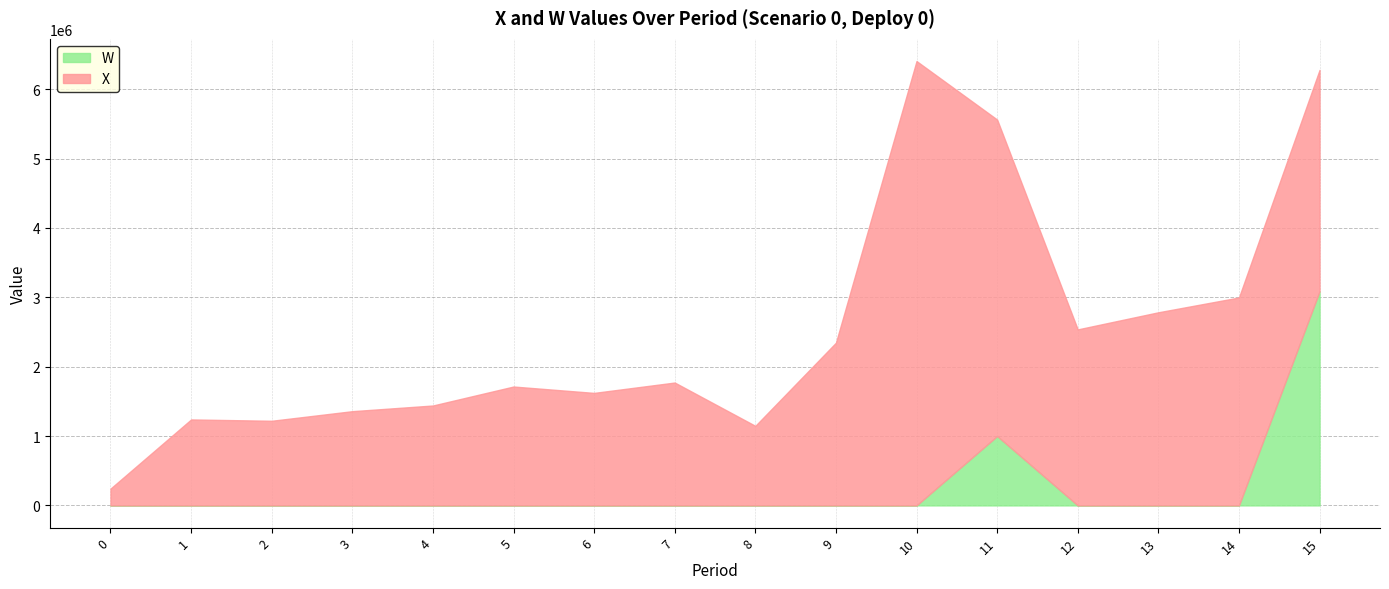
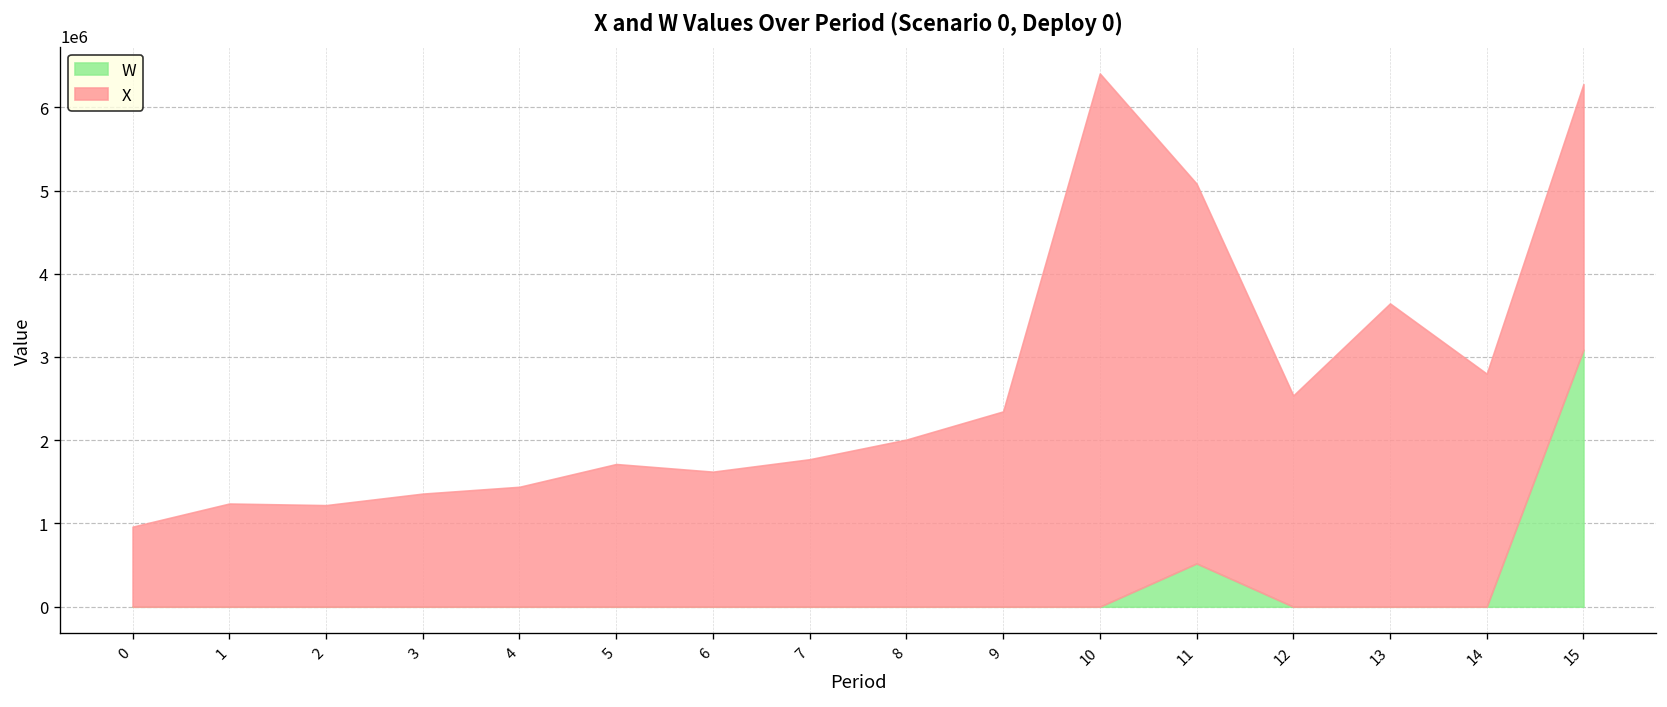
X, 0: 200000 -> 1000000
X, 8: 1100000 -> 2000000
W, 11: 1000000 -> 500000
X, 13: 2800000 -> 3600000
X, 14: 3000000 -> 2800000
